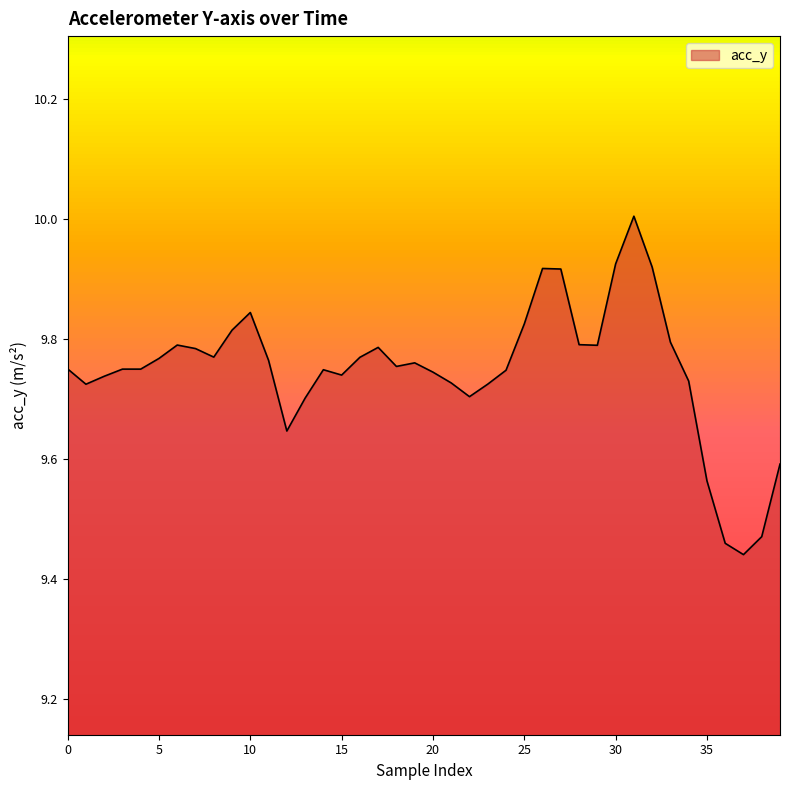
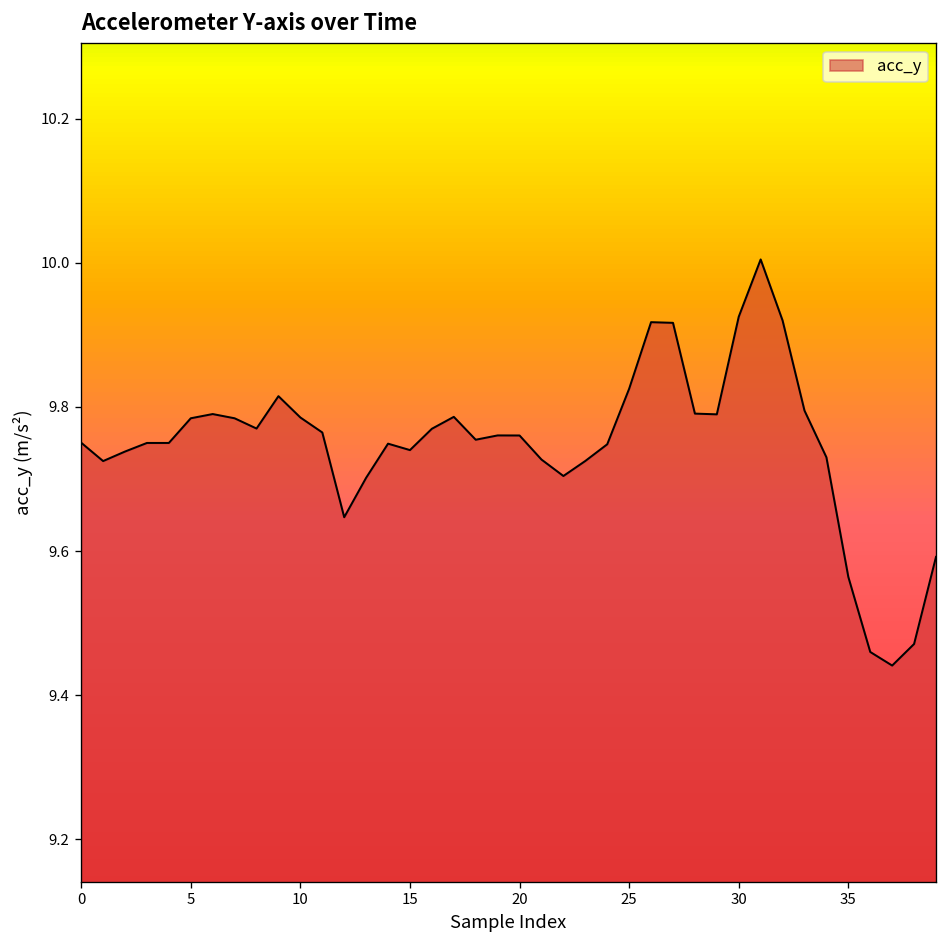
5: 9.77 -> 9.78
10: 9.84 -> 9.79
20: 9.74 -> 9.76
